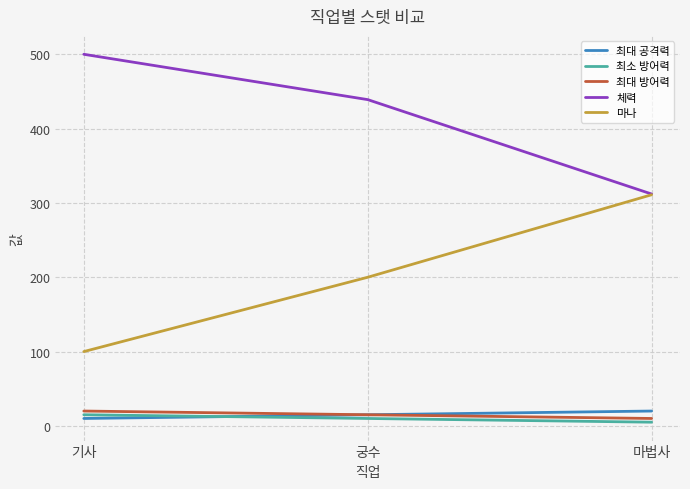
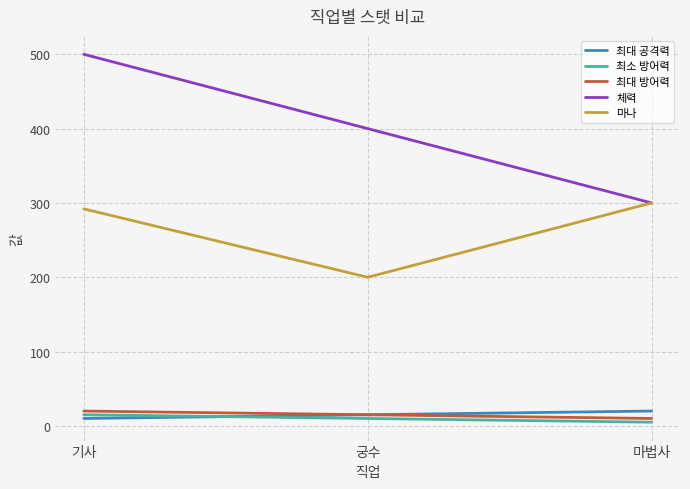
마나, 기사: 100 -> 290
체력, 궁수: 440 -> 400
체력, 마법사: 310 -> 300
마나, 마법사: 310 -> 300
